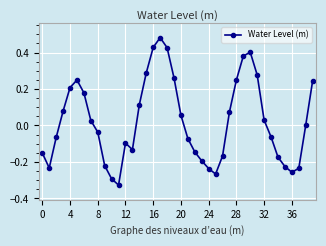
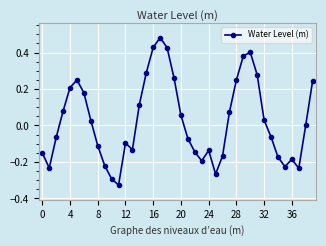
8: -0.04 -> -0.11
24: -0.24 -> -0.14
36: -0.26 -> -0.19
